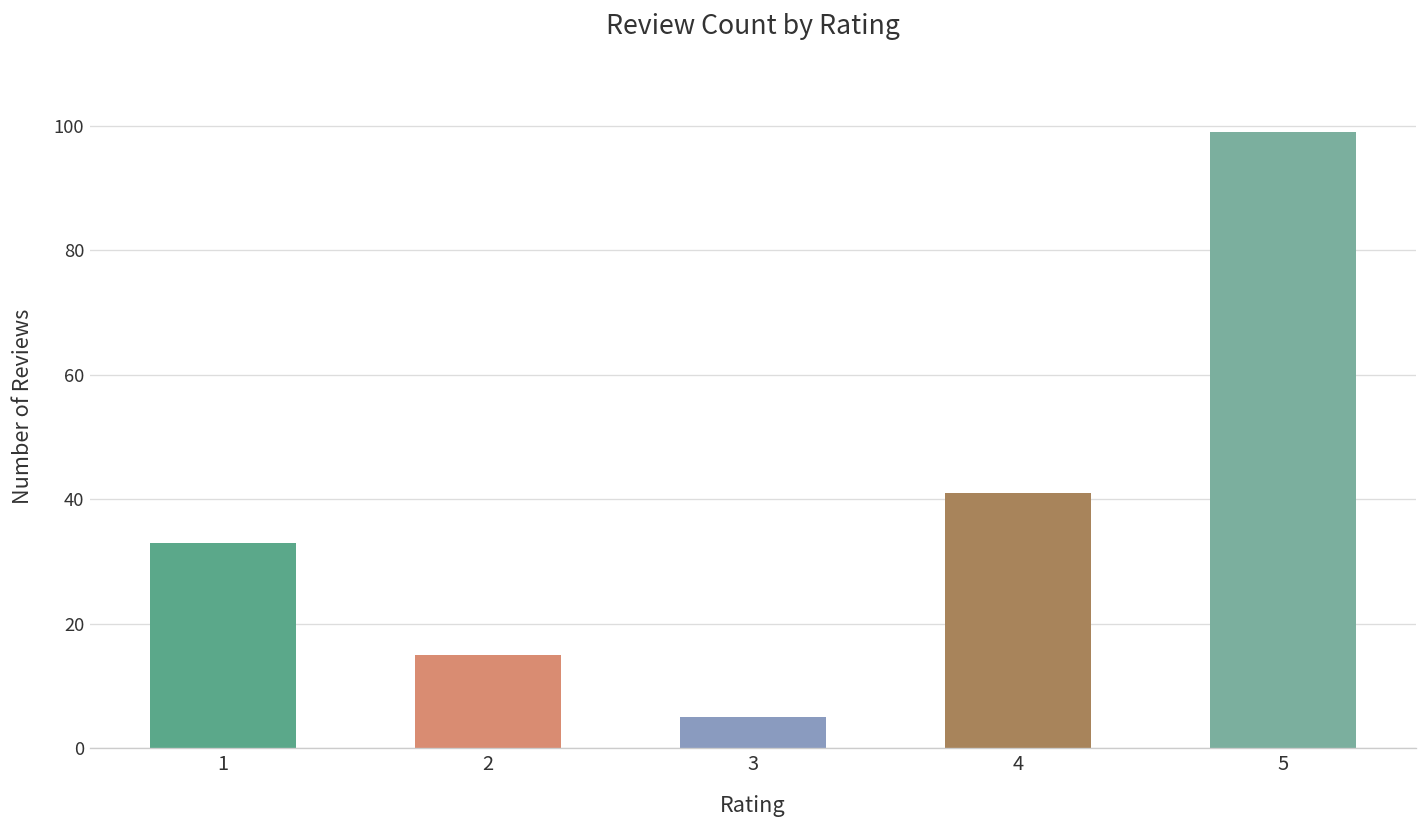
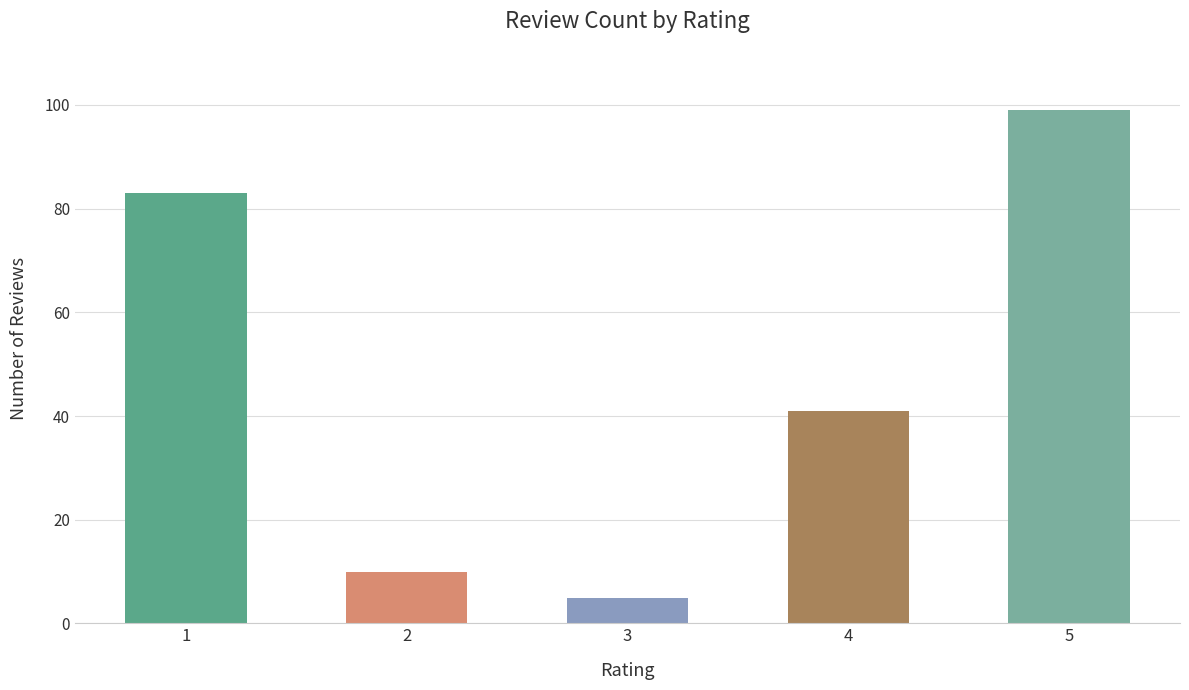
1: 33 -> 83
2: 15 -> 10
